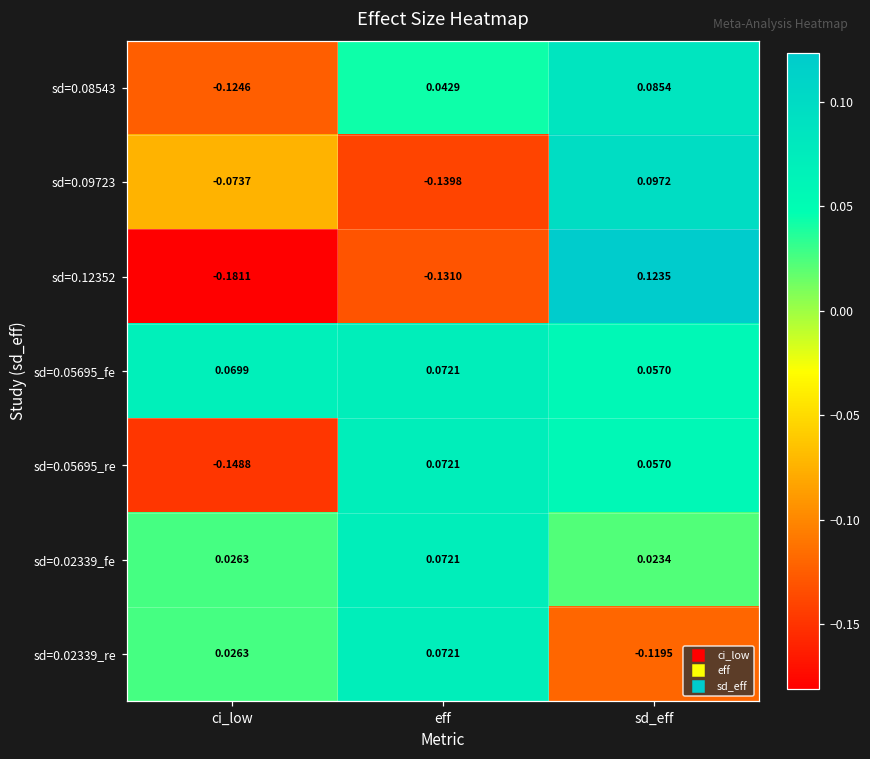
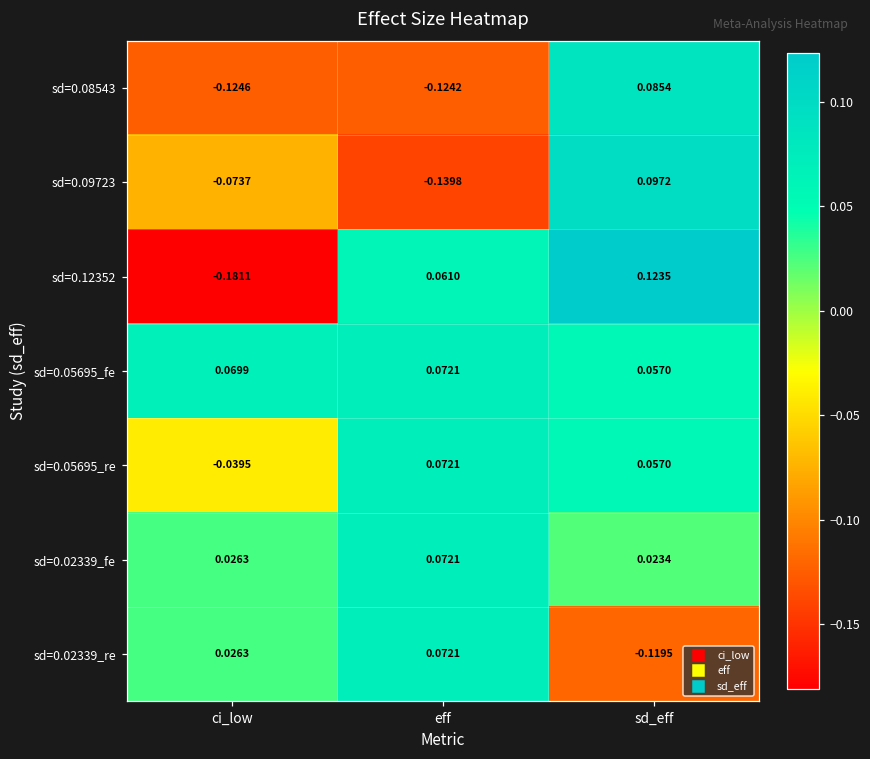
sd=0.08543, eff: 0.0429 -> -0.1242
sd=0.12352, eff: -0.1310 -> 0.0610
sd=0.05695_re, ci_low: -0.1488 -> -0.0395
